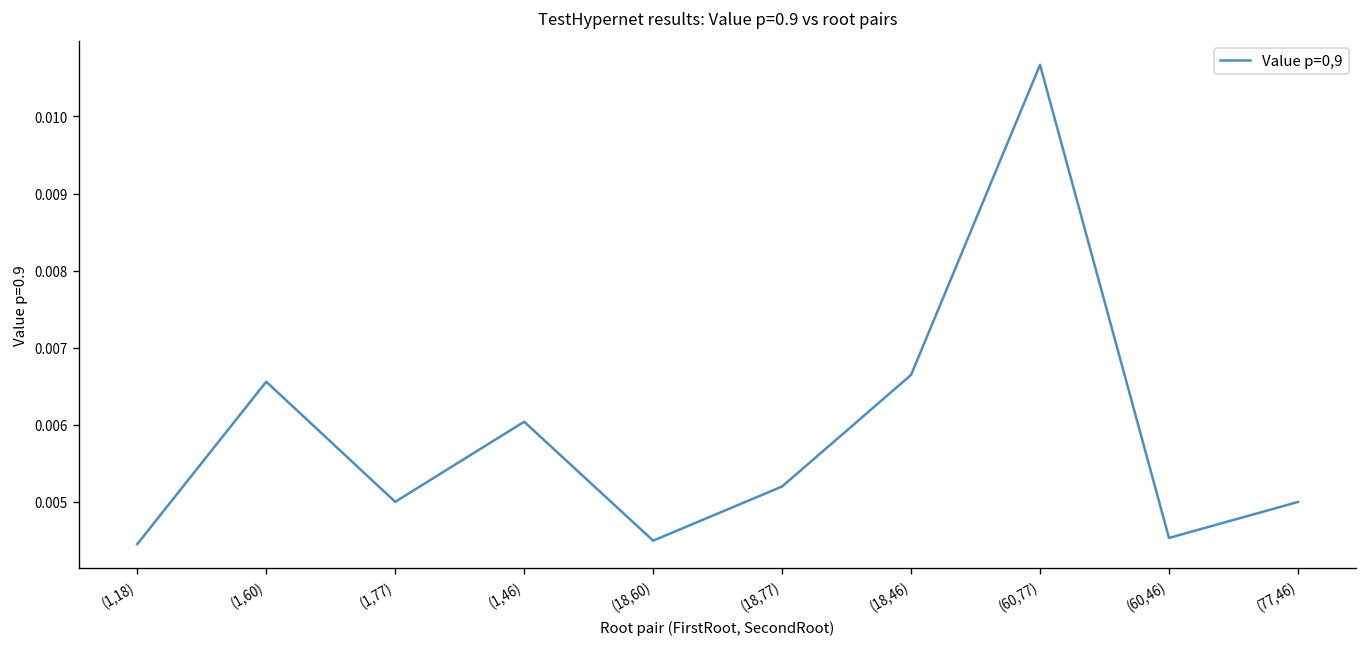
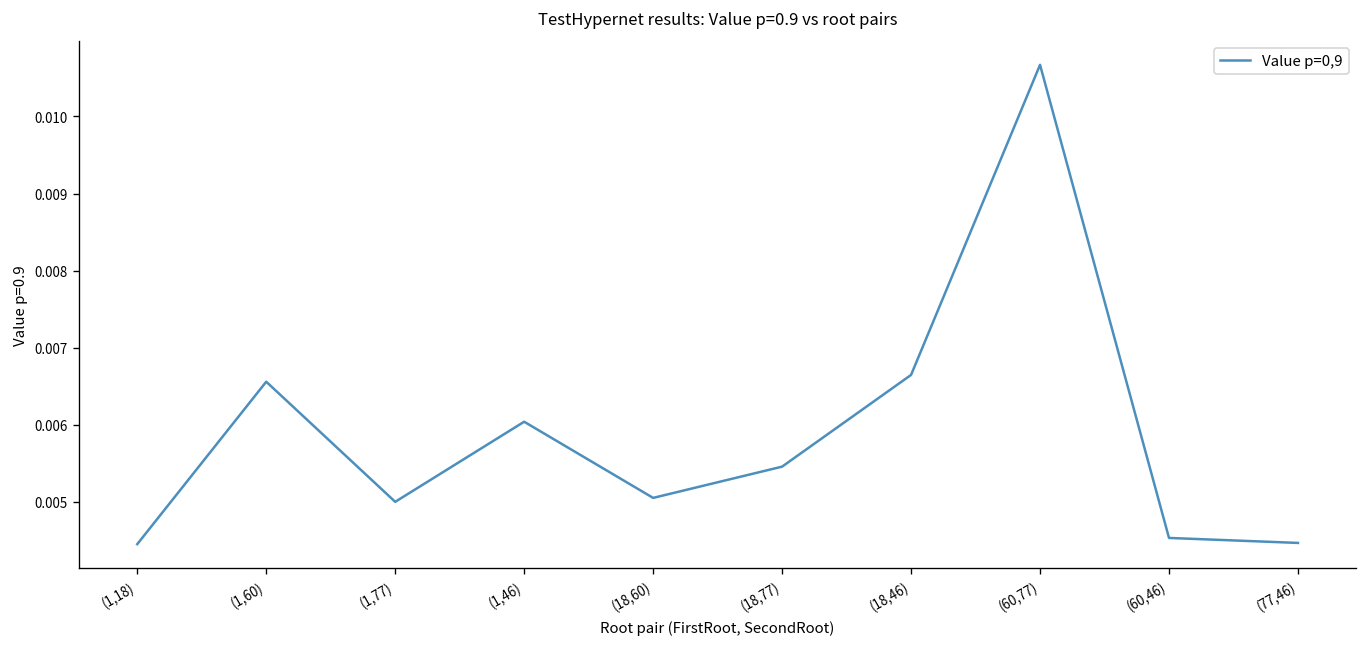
(18,60): 0.0045 -> 0.0051
(18,77): 0.0052 -> 0.0055
(77,46): 0.0050 -> 0.0045
